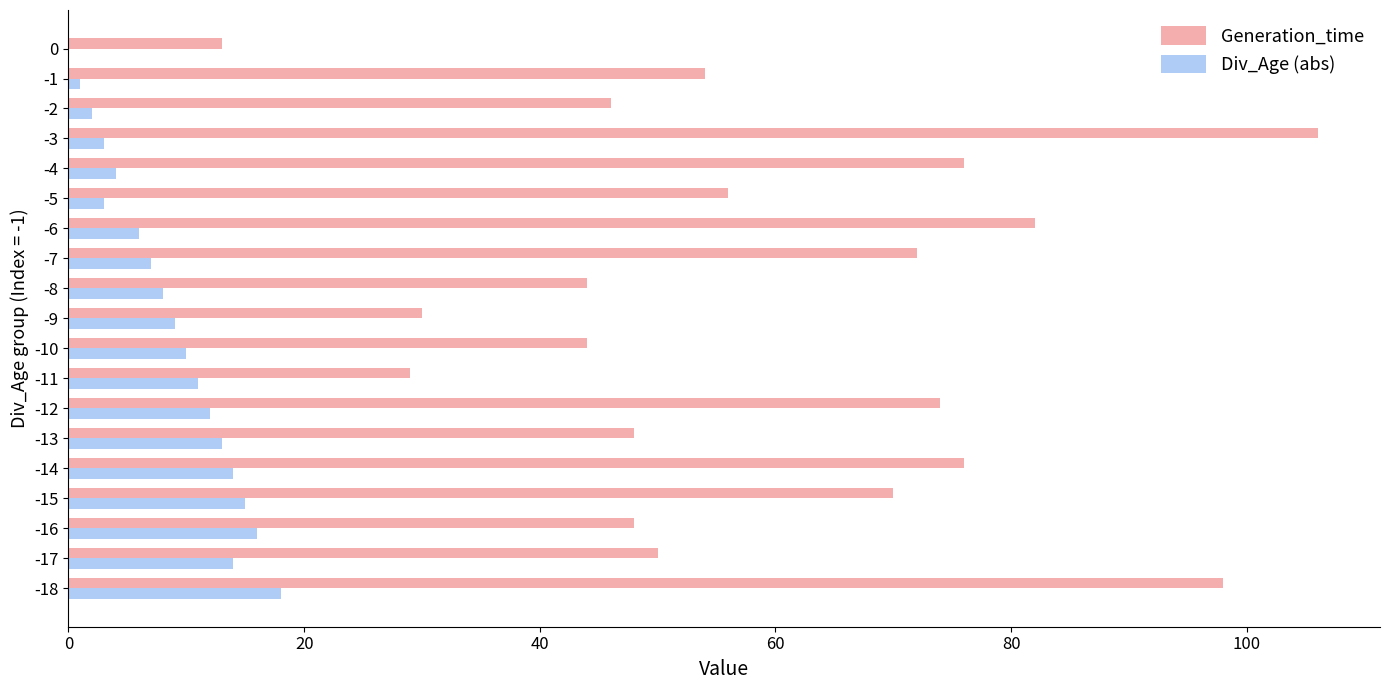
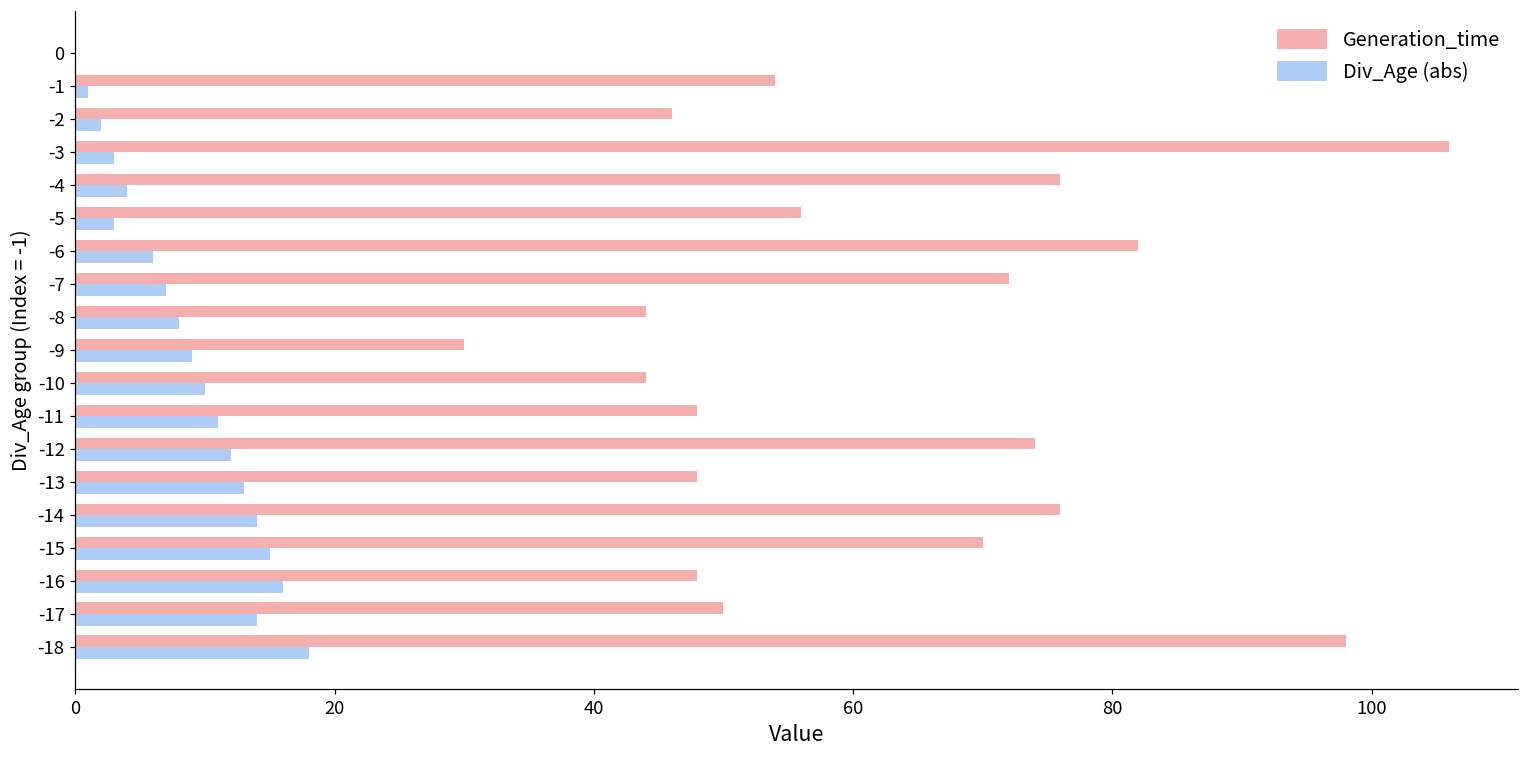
Generation_time, 0: 13 -> 0
Generation_time, -11: 29 -> 48
